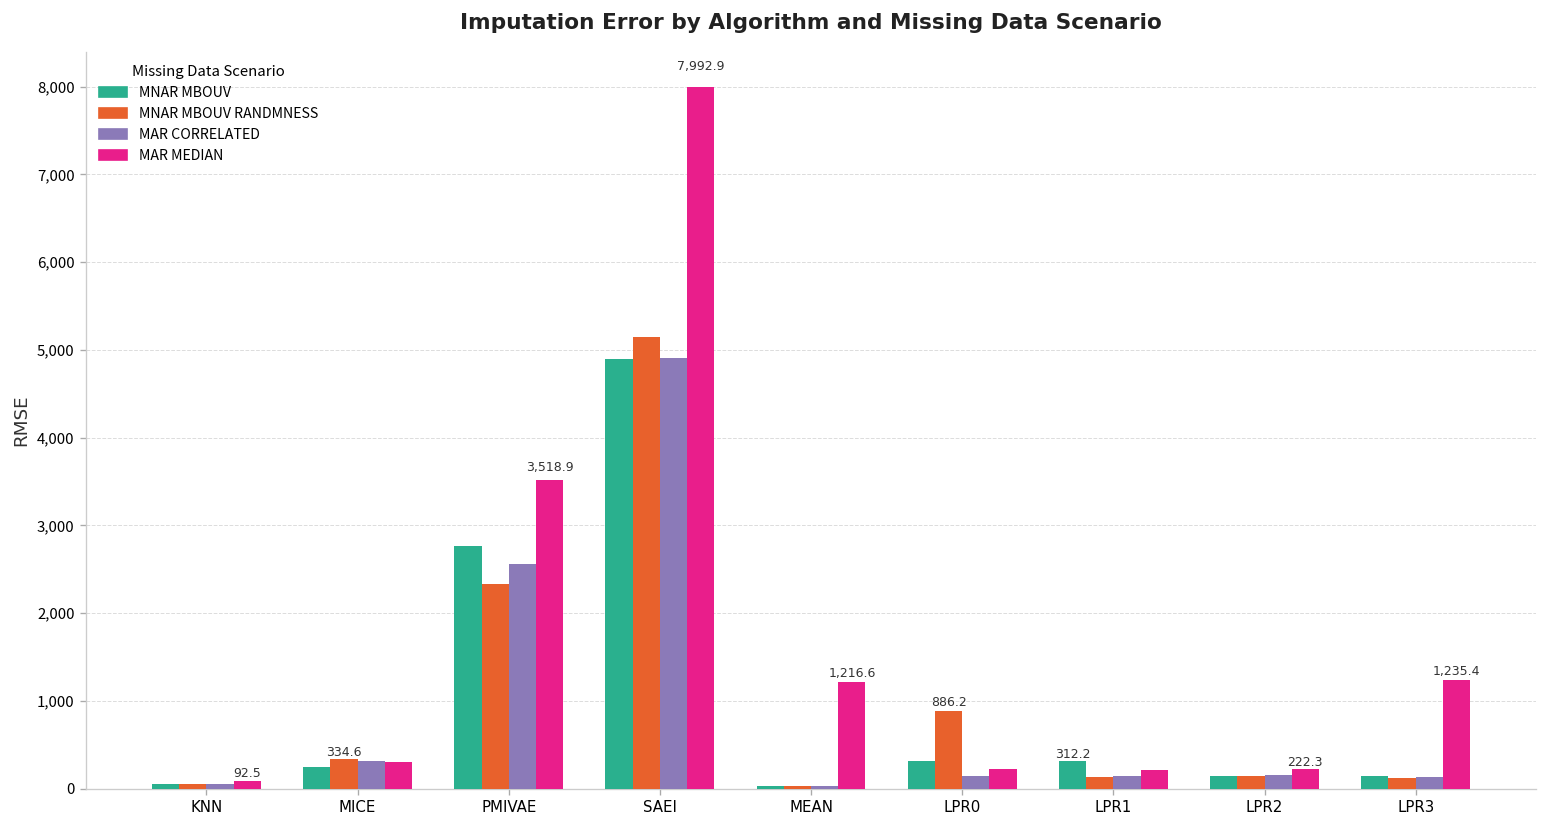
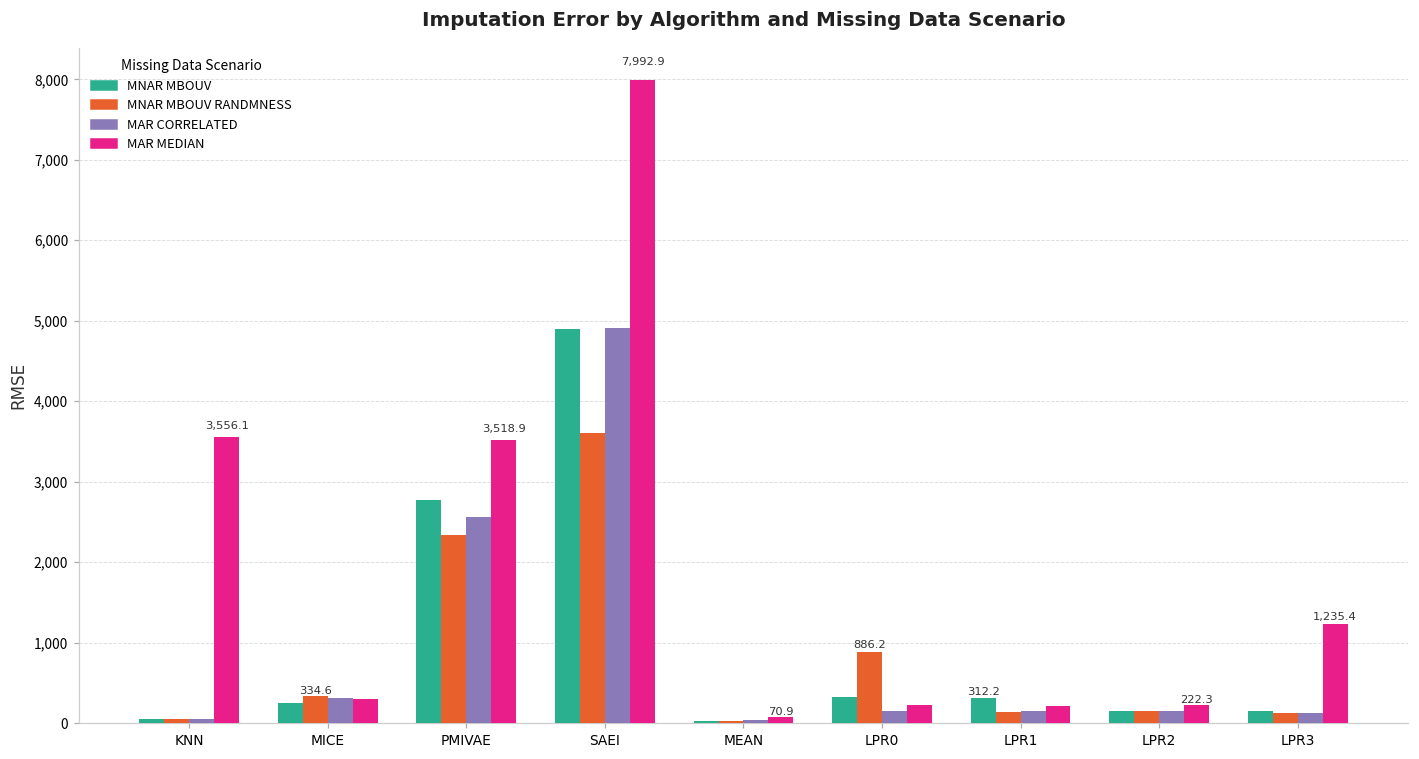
MAR MEDIAN, KNN: 92.5 -> 3,556.1
MNAR MBOUV RANDMNESS, SAEI: 5,100 -> 3,600
MAR MEDIAN, MEAN: 1,216.6 -> 70.9
